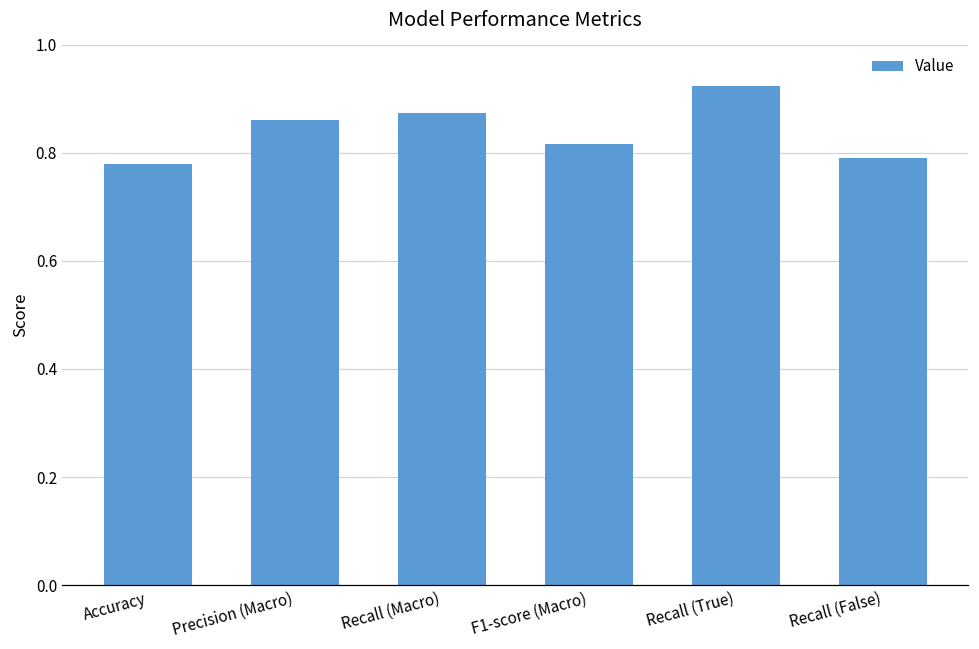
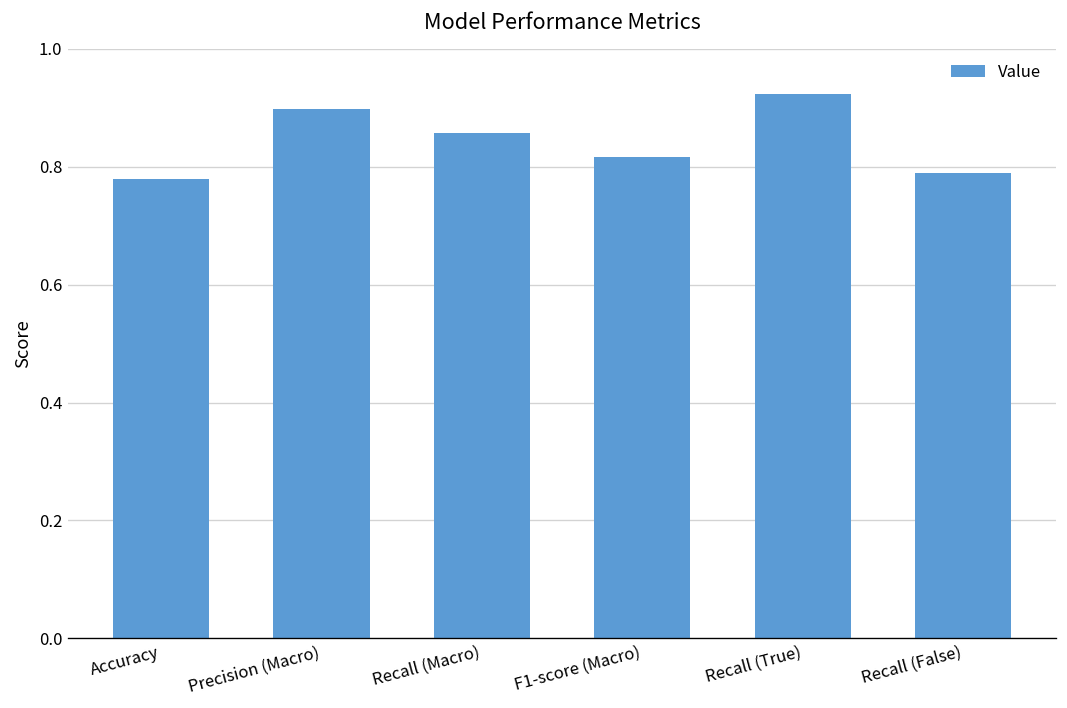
Precision (Macro): 0.86 -> 0.90
Recall (Macro): 0.87 -> 0.86
